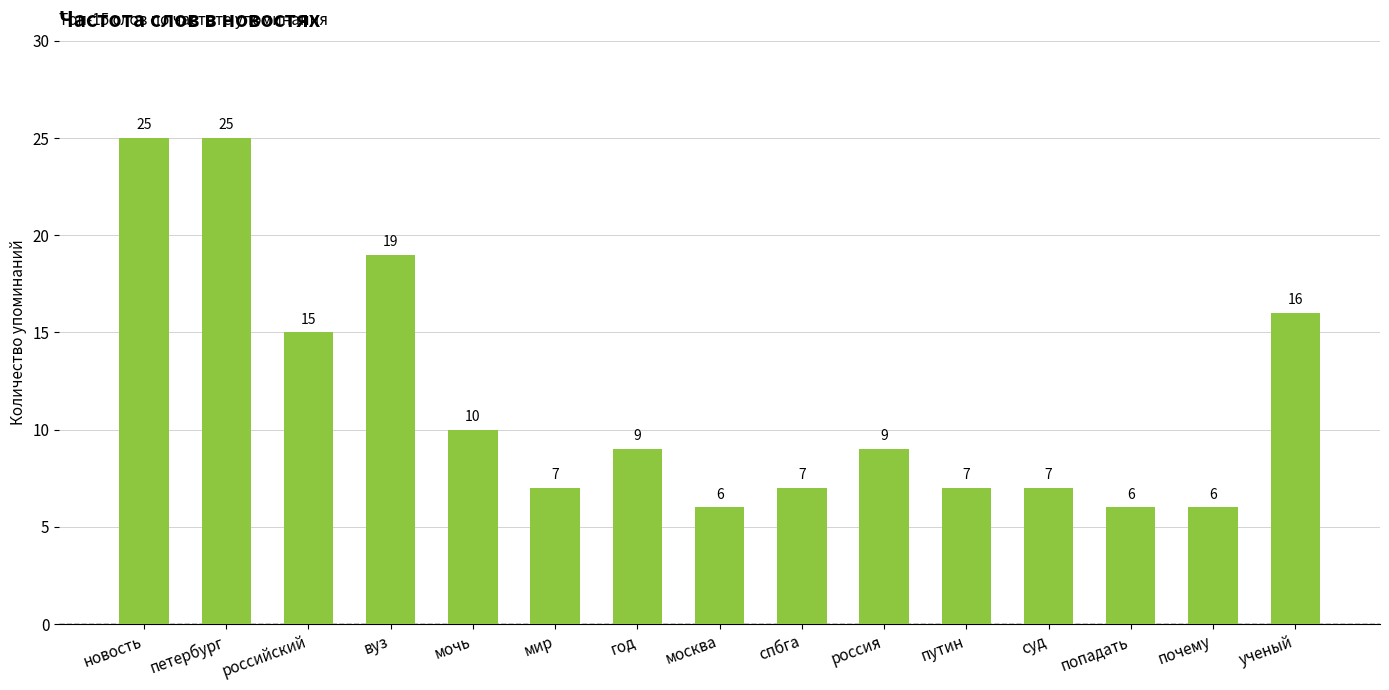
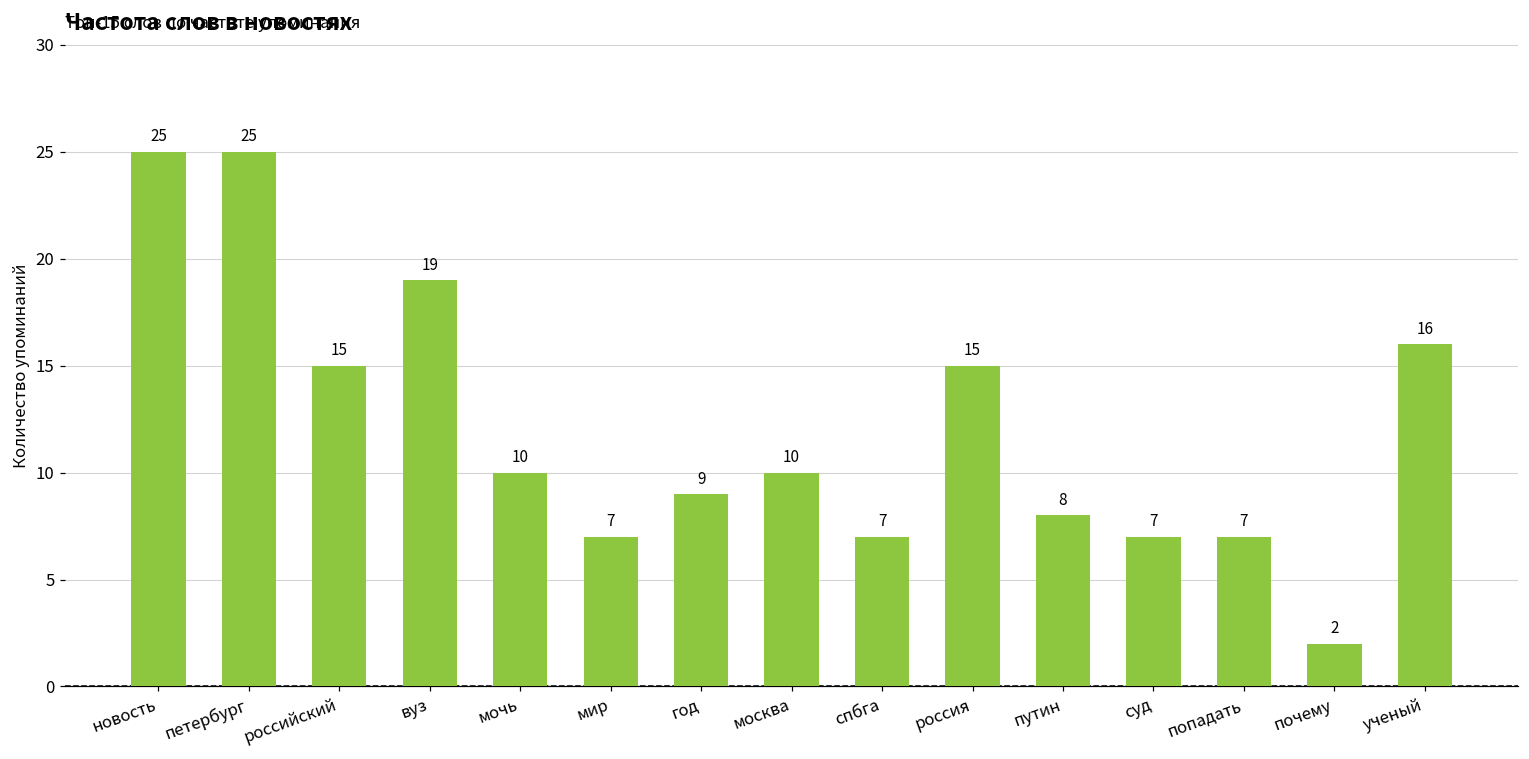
москва: 6 -> 10
россия: 9 -> 15
путин: 7 -> 8
попадать: 6 -> 7
почему: 6 -> 2
